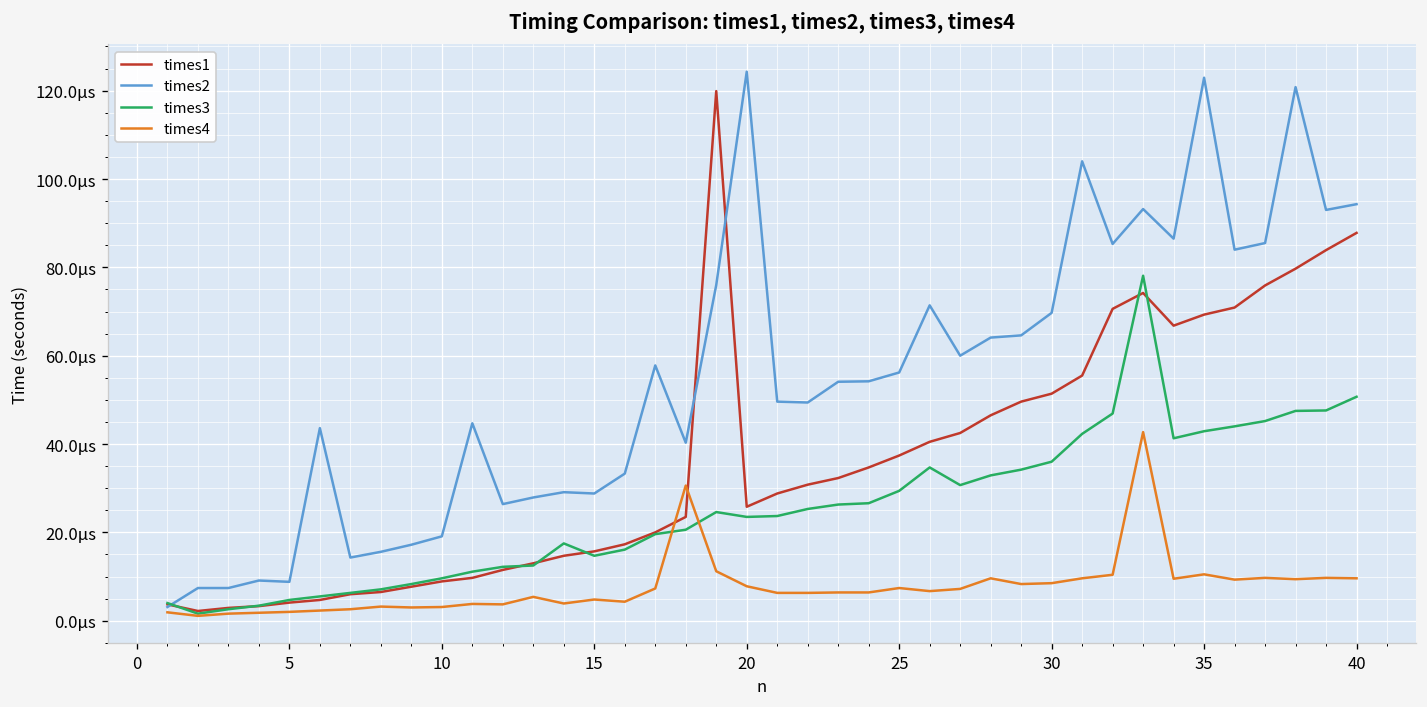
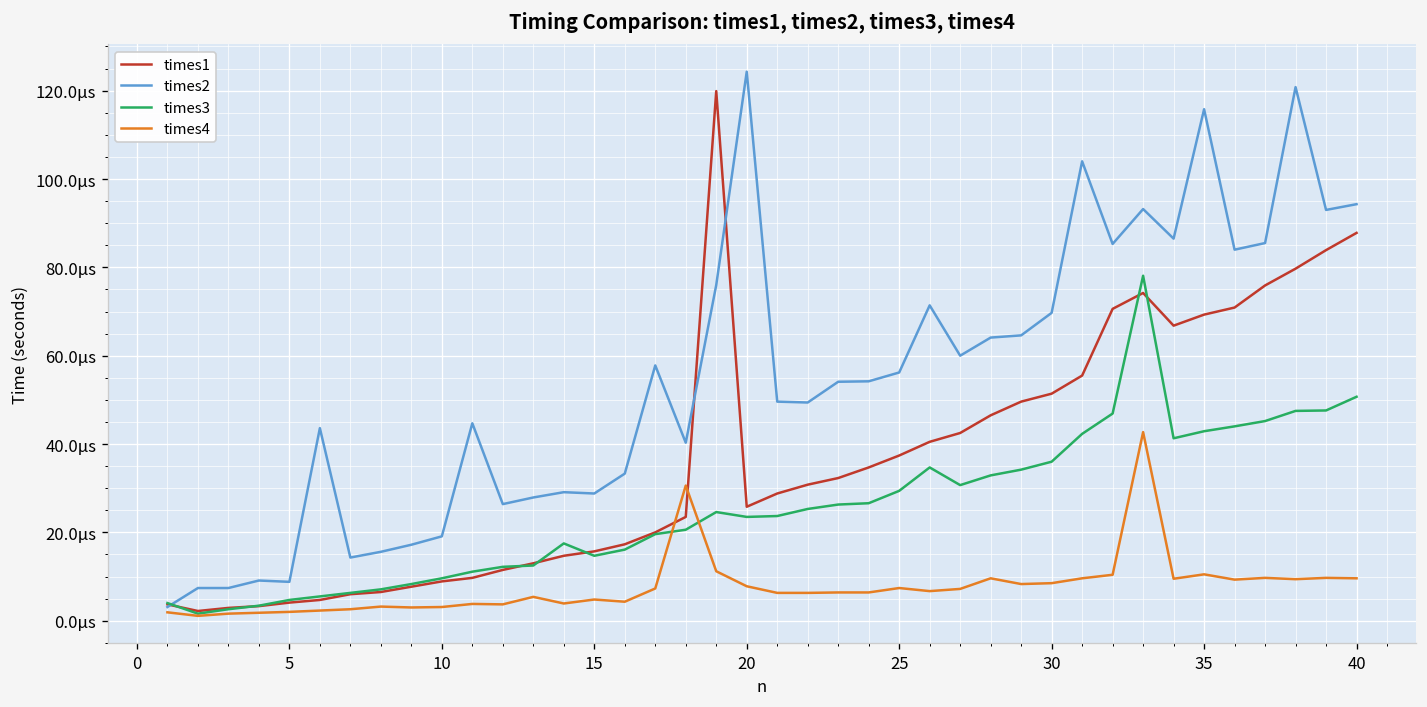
times2, 35: 123µs -> 116µs
